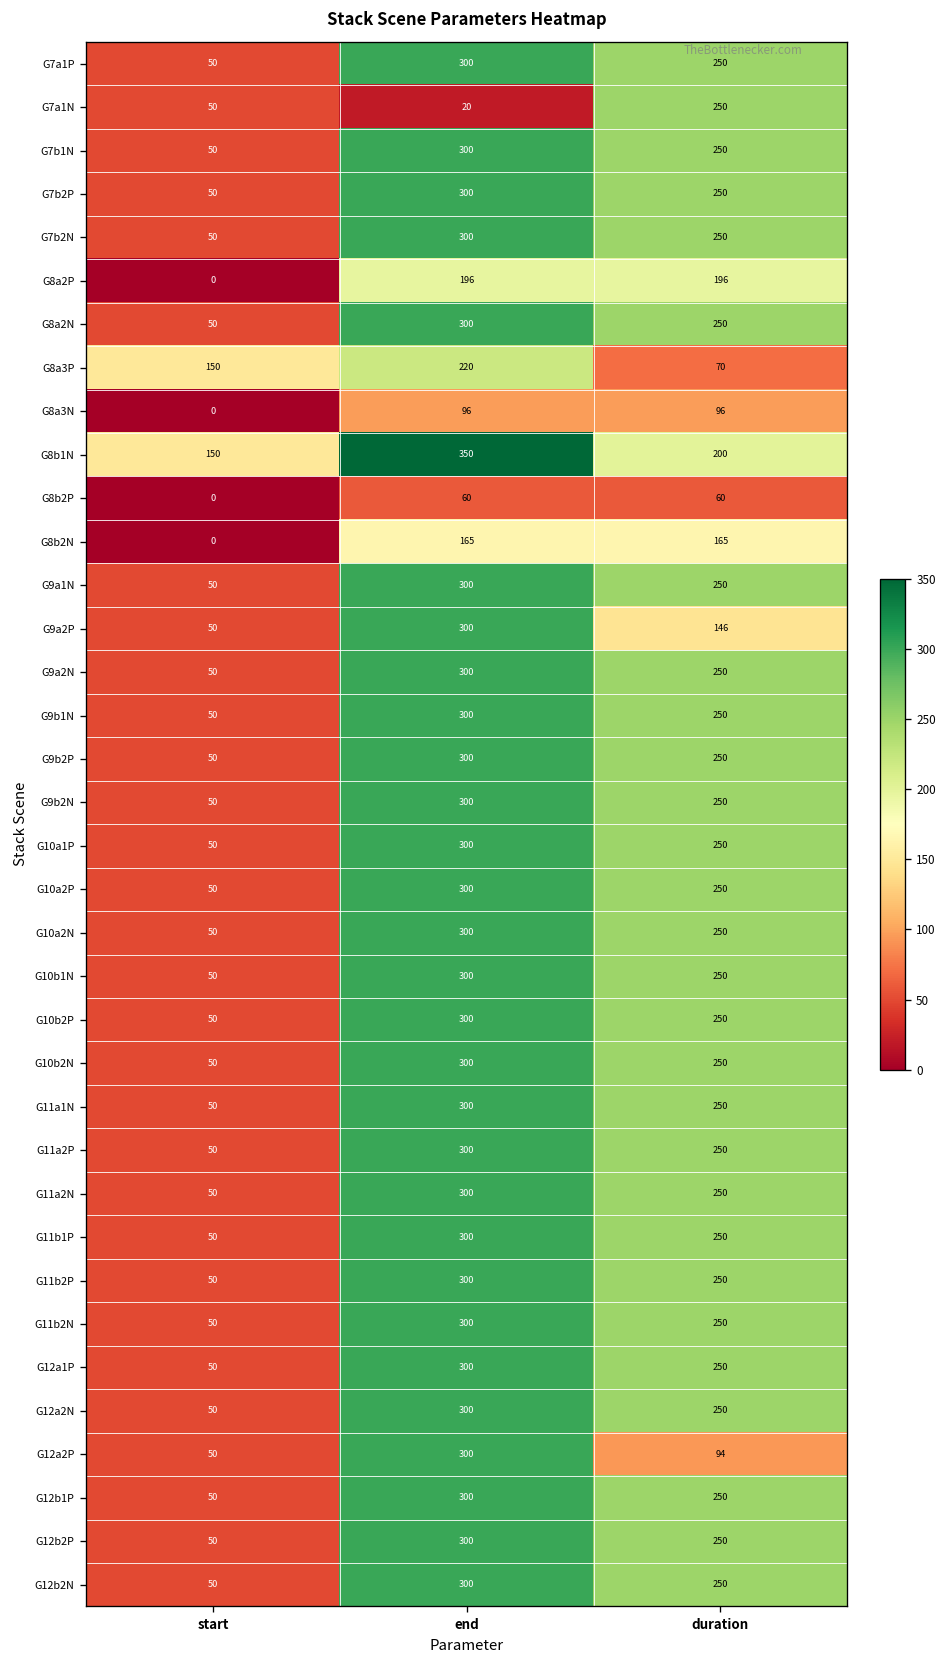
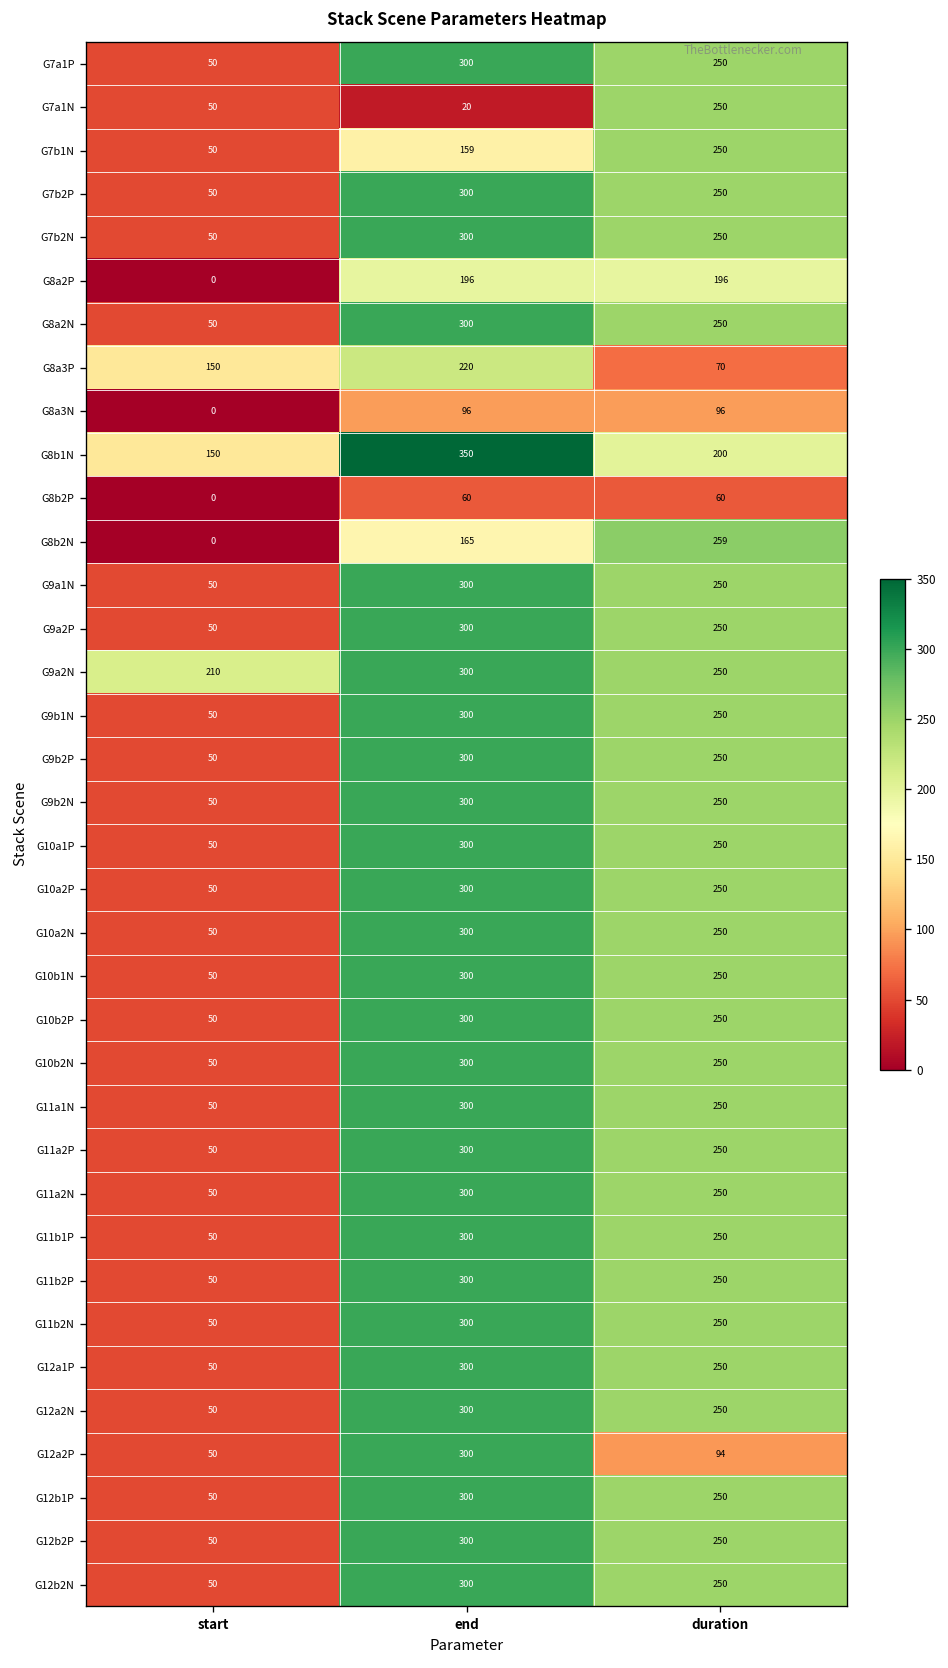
G7b1N, end: 300 -> 159
G8b2N, duration: 165 -> 259
G9a2P, duration: 146 -> 250
G9a2N, start: 50 -> 210
